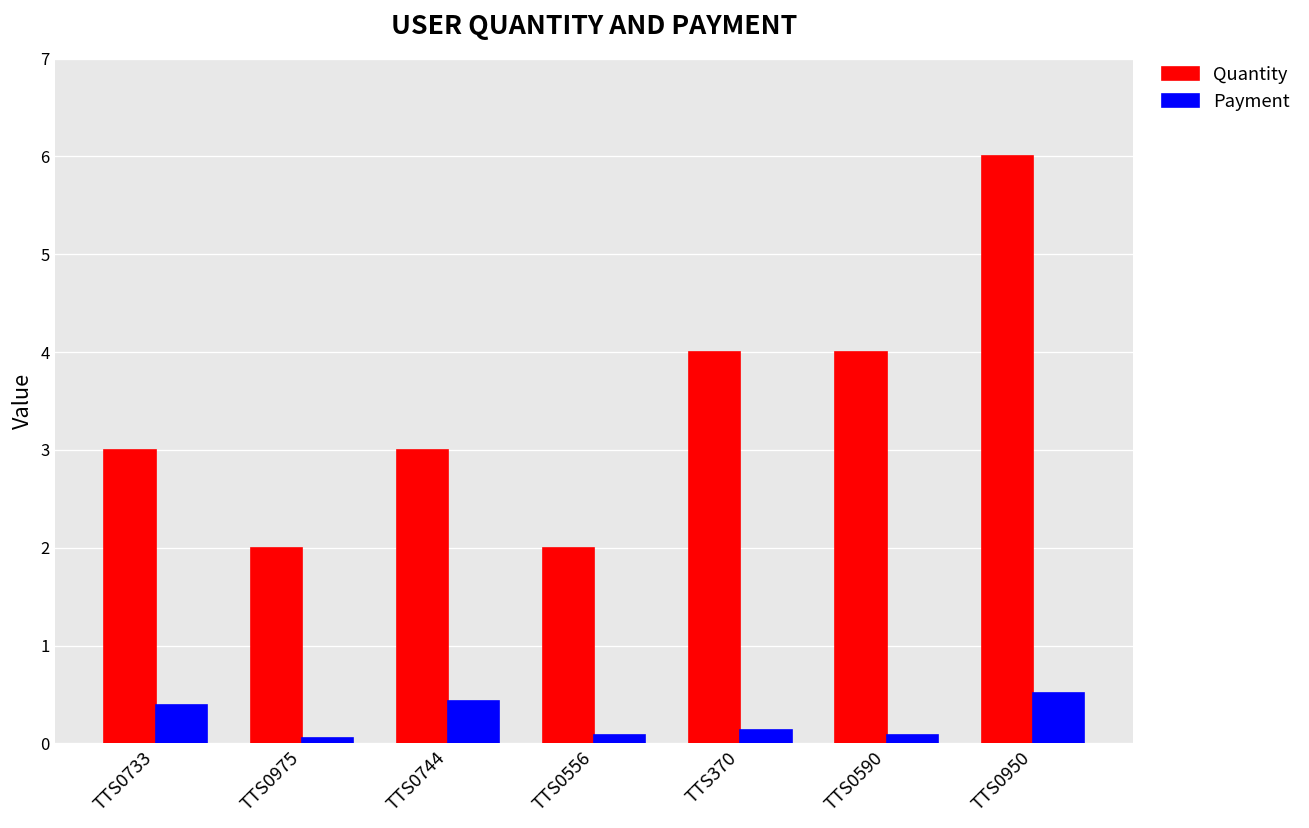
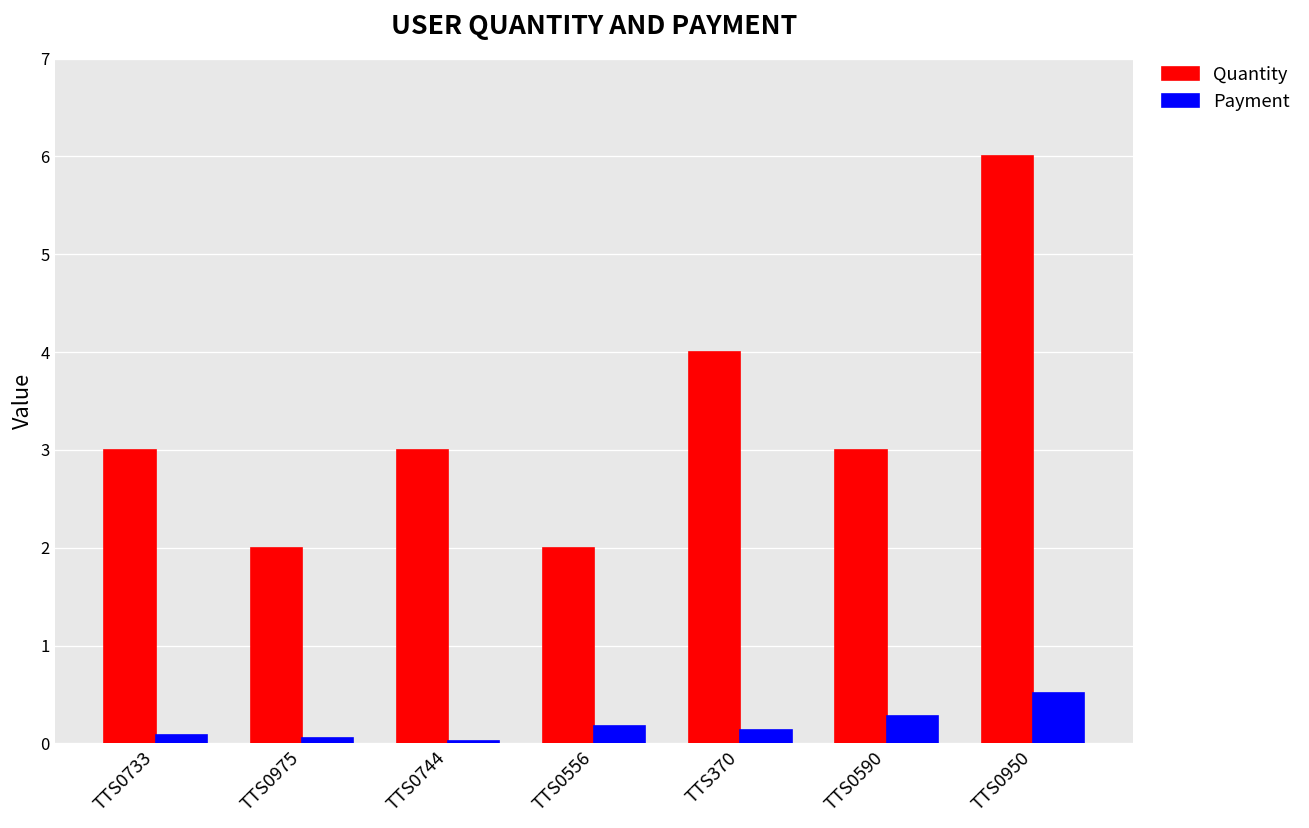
Payment, TTS0733: 0.4 -> 0.1
Payment, TTS0744: 0.4 -> 0.0
Payment, TTS0556: 0.1 -> 0.2
Quantity, TTS0590: 4 -> 3
Payment, TTS0590: 0.1 -> 0.3
